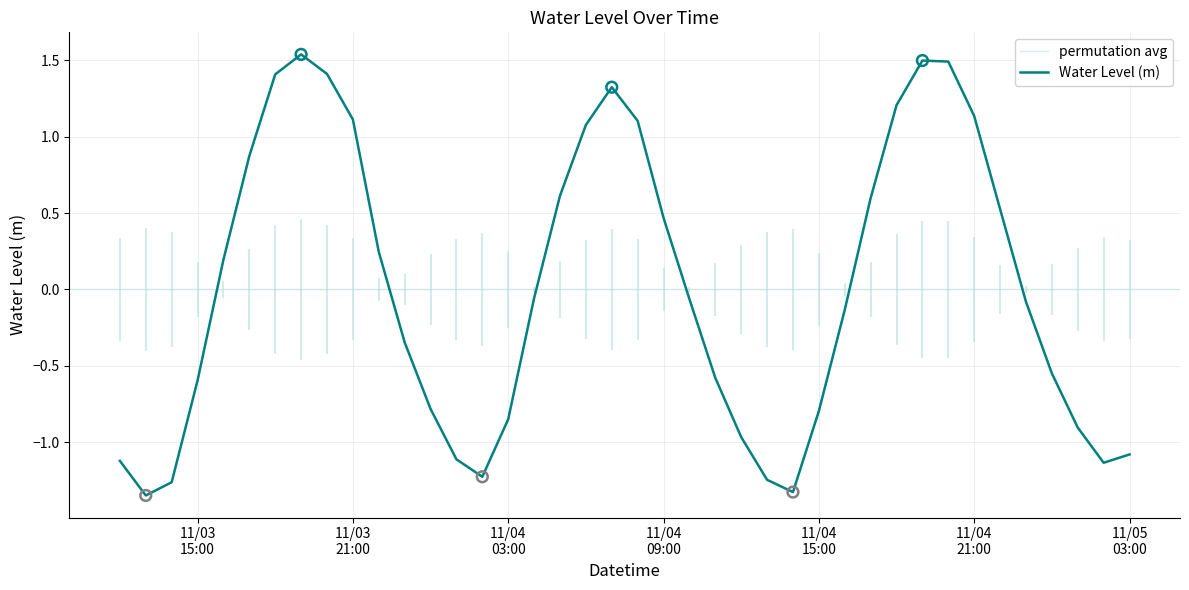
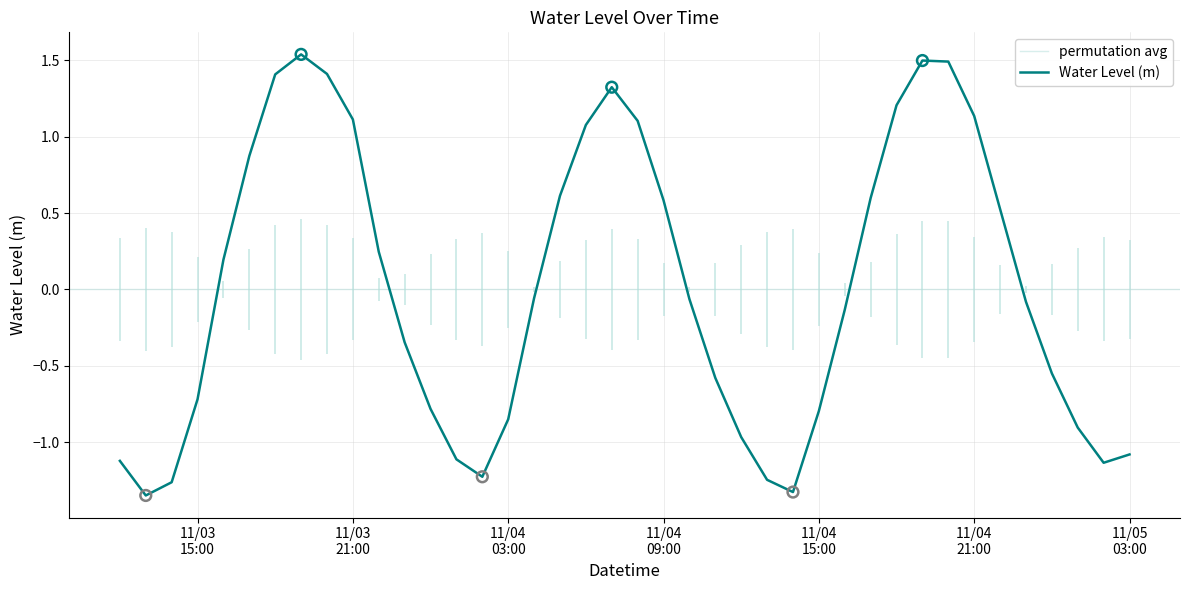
Water Level (m), 11/03 15:00: -0.60 -> -0.72
Water Level (m), 11/04 09:00: 0.47 -> 0.58
